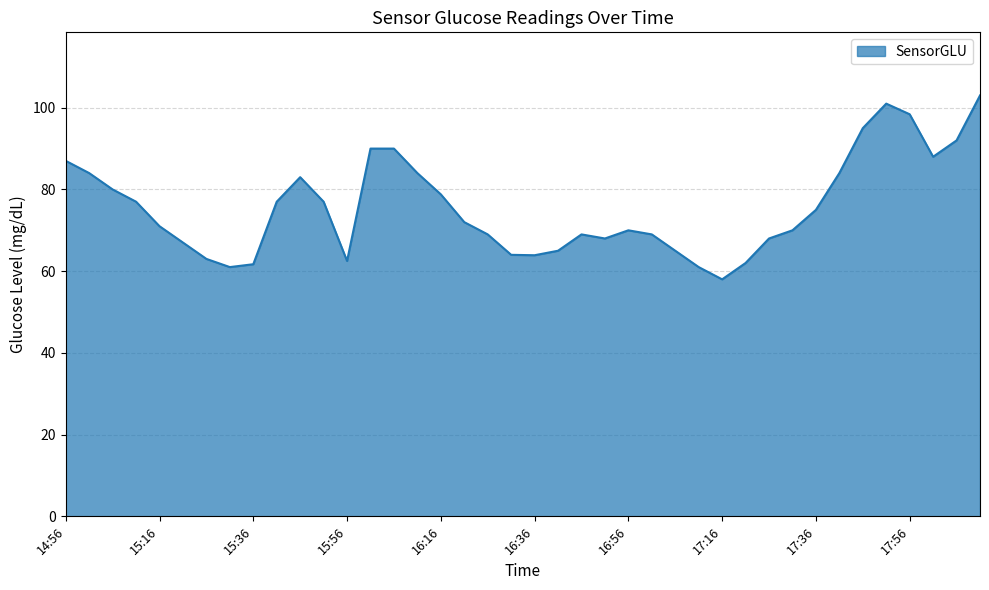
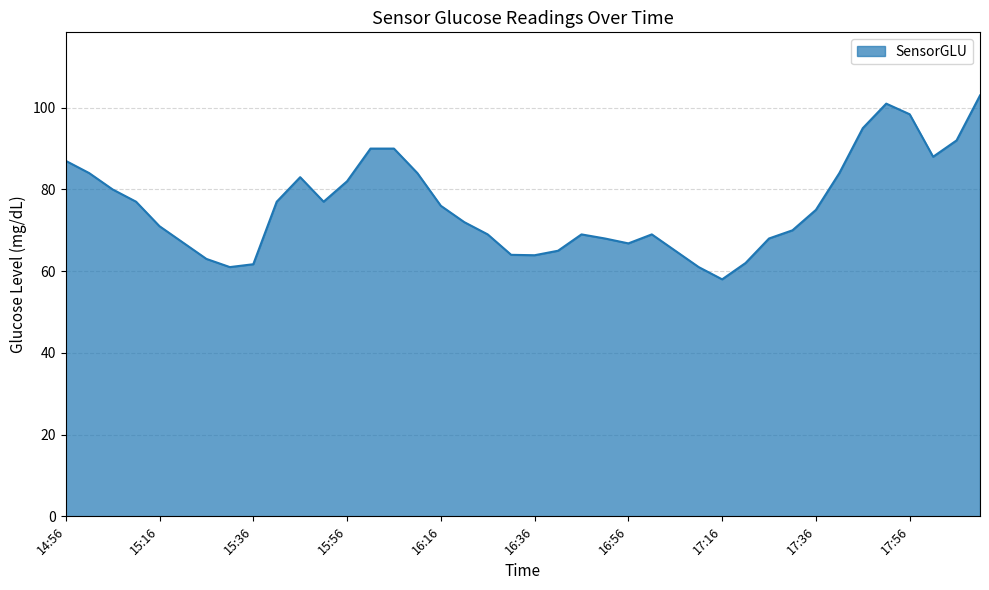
15:56: 63 -> 82
16:16: 79 -> 76
16:56: 70 -> 67
